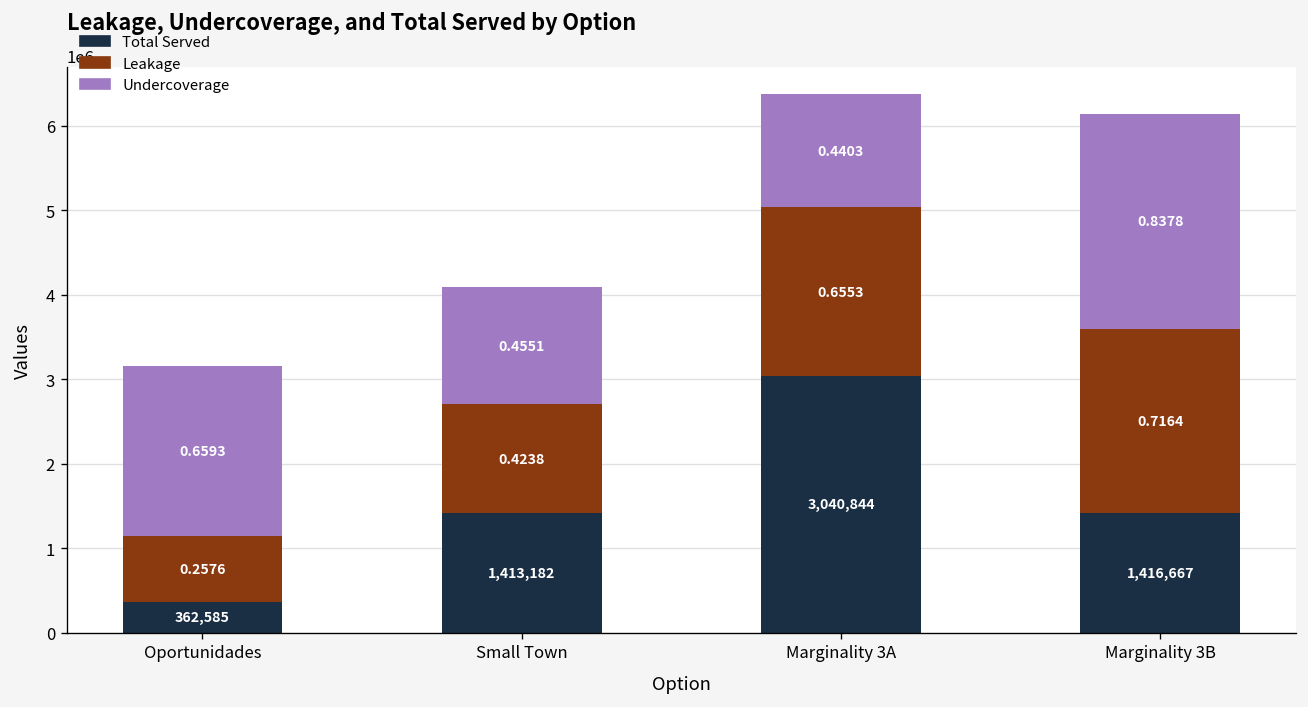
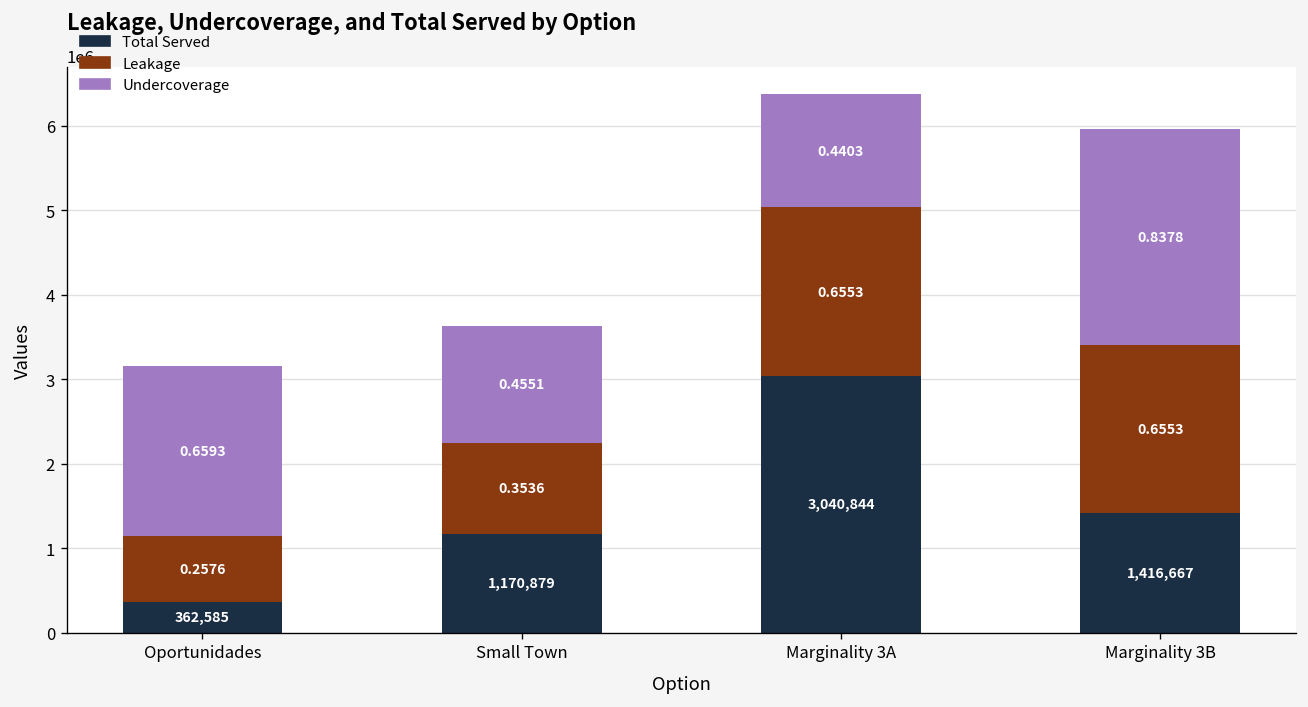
Total Served, Small Town: 1,413,182 -> 1,170,879
Leakage, Small Town: 0.4238 -> 0.3536
Leakage, Marginality 3B: 0.7164 -> 0.6553
